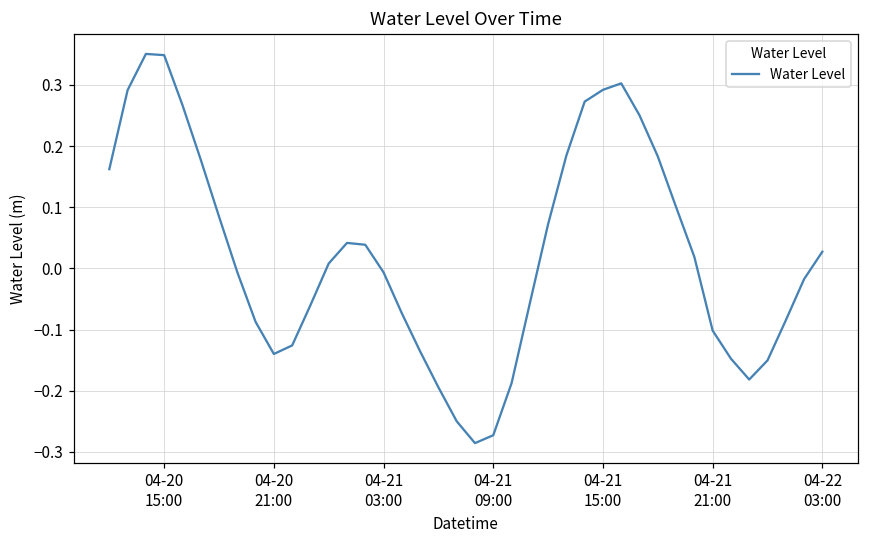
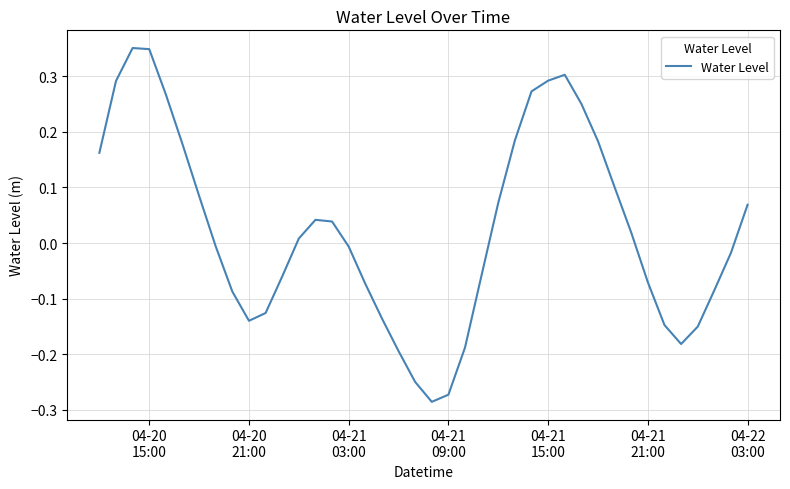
04-21 21:00: -0.10 -> -0.07
04-22 03:00: 0.03 -> 0.07
